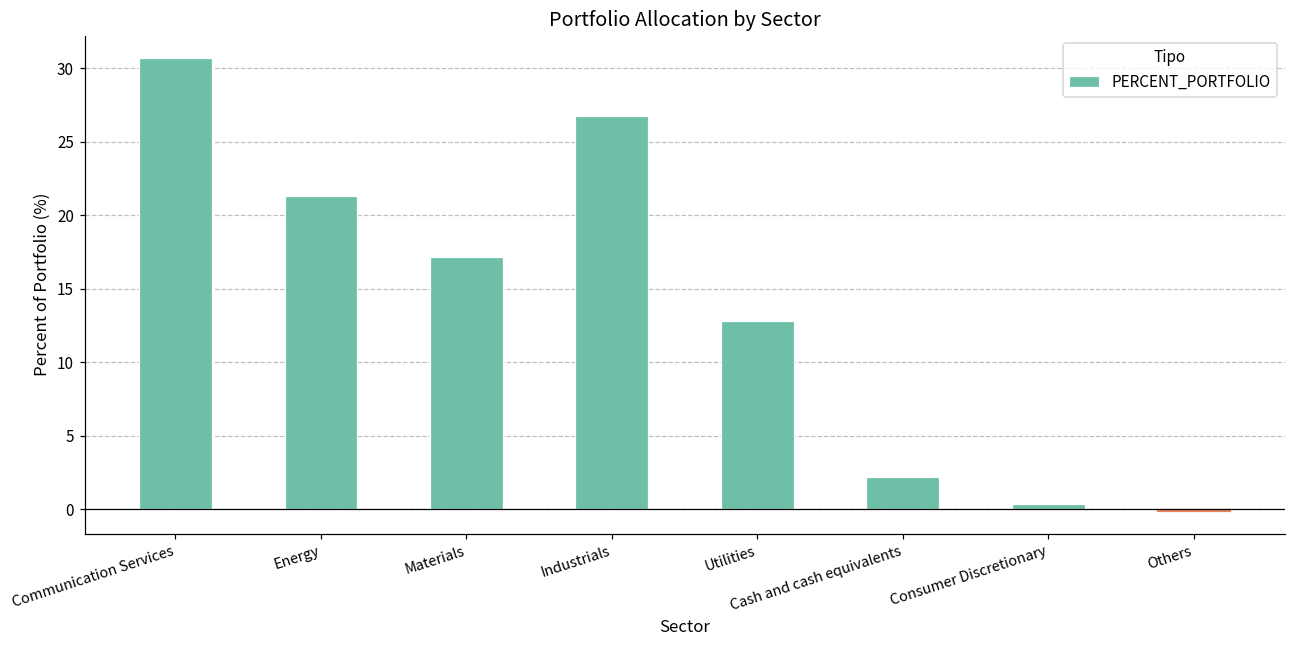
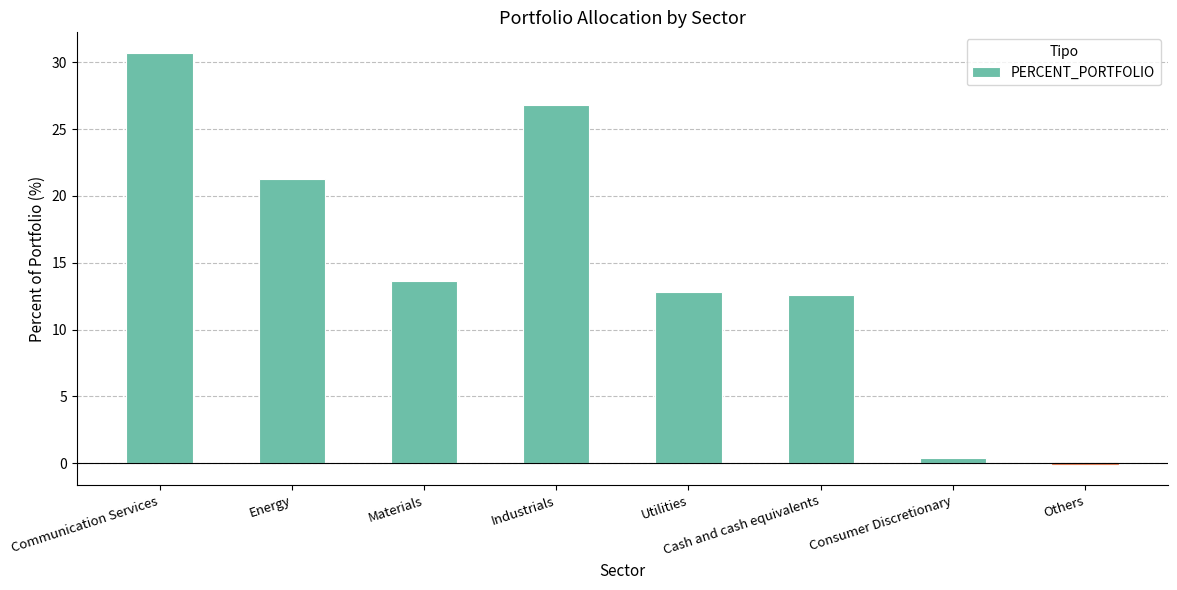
Materials: 17.2 -> 13.6
Cash and cash equivalents: 2.2 -> 12.6
